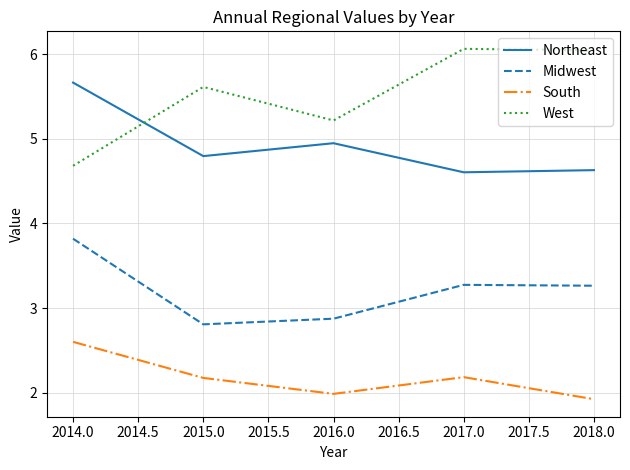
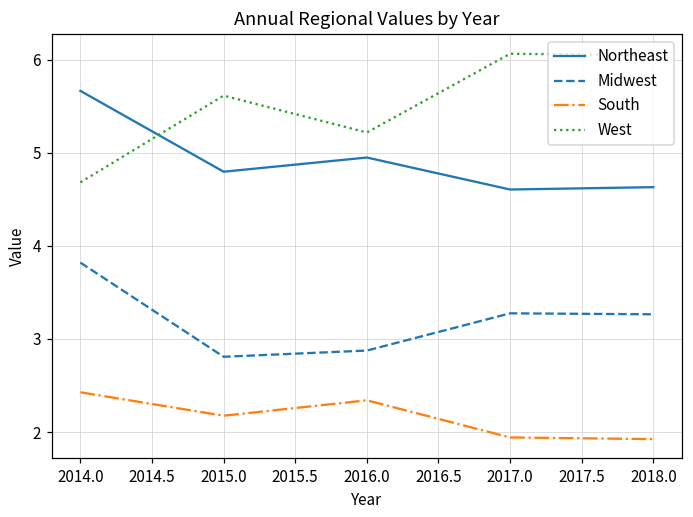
South, 2014.0: 2.6 -> 2.4
South, 2016.0: 2.0 -> 2.3
South, 2017.0: 2.2 -> 1.9
